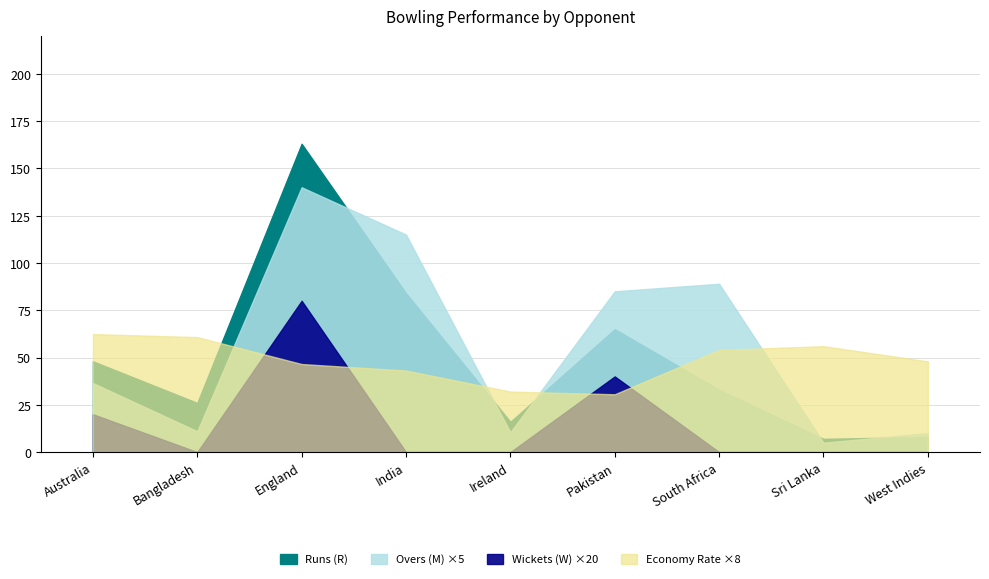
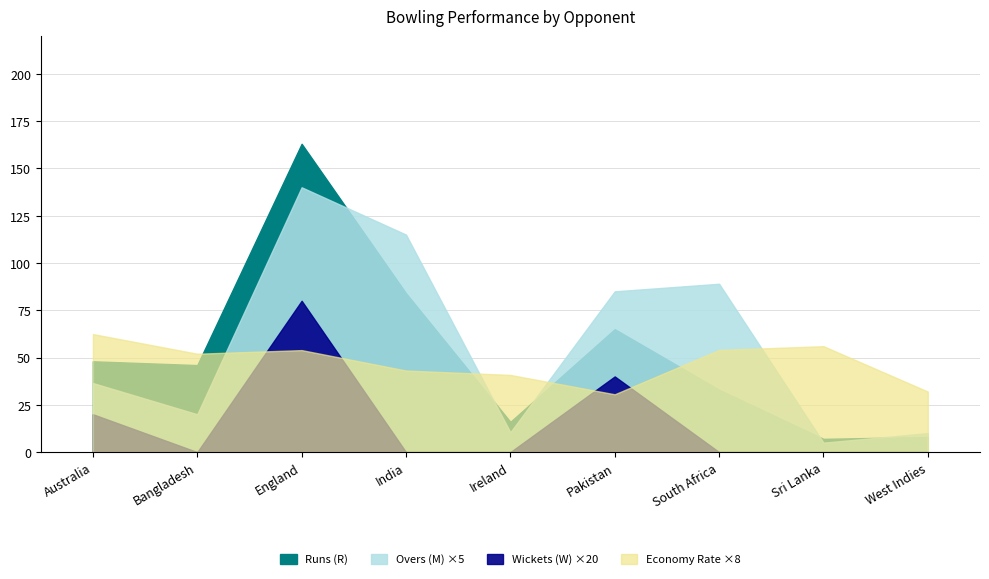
Runs (R), Bangladesh: 26 -> 46
Overs (M) ×5, Bangladesh: 11 -> 20
Economy Rate ×8, Bangladesh: 61 -> 52
Economy Rate ×8, England: 47 -> 54
Economy Rate ×8, Ireland: 32 -> 41
Economy Rate ×8, West Indies: 48 -> 32
